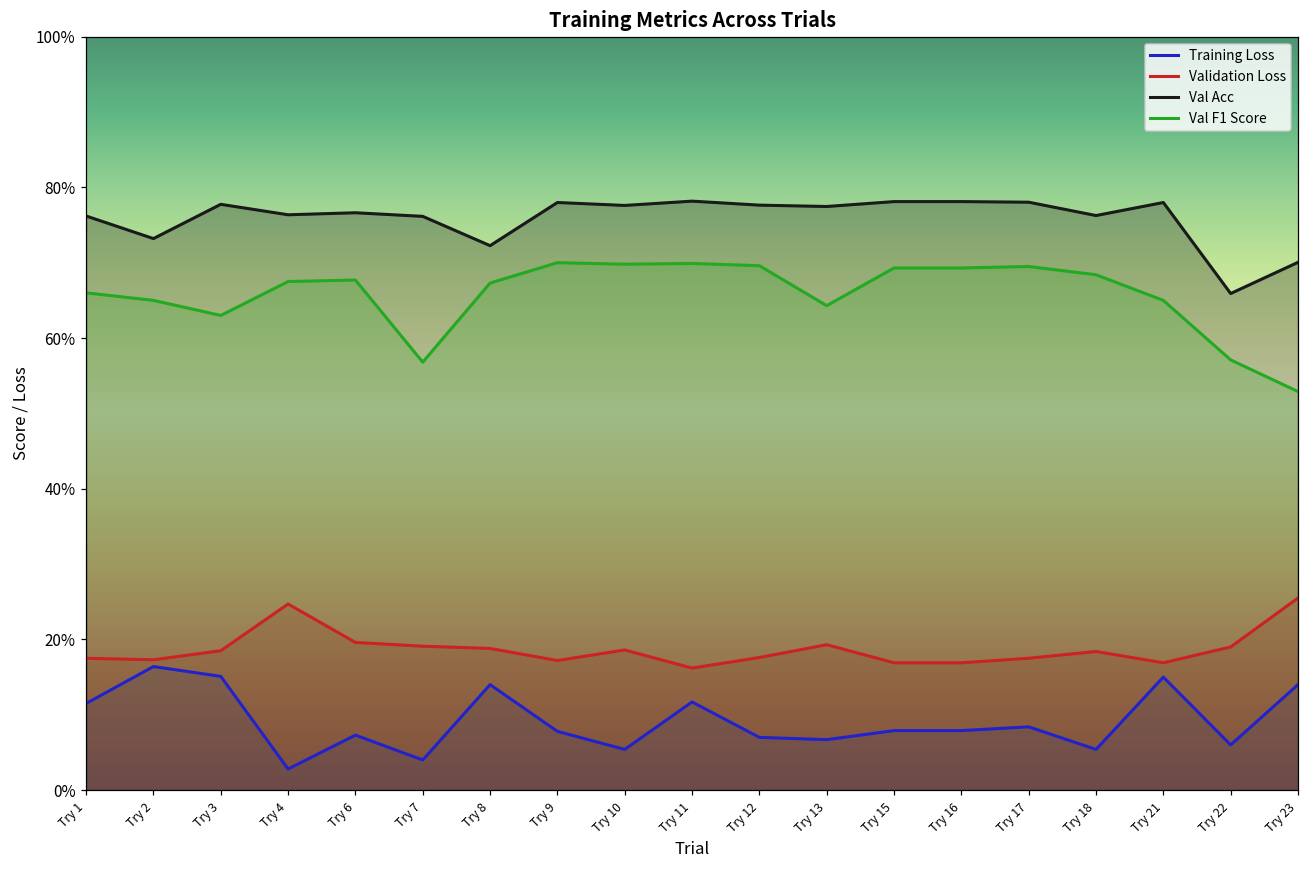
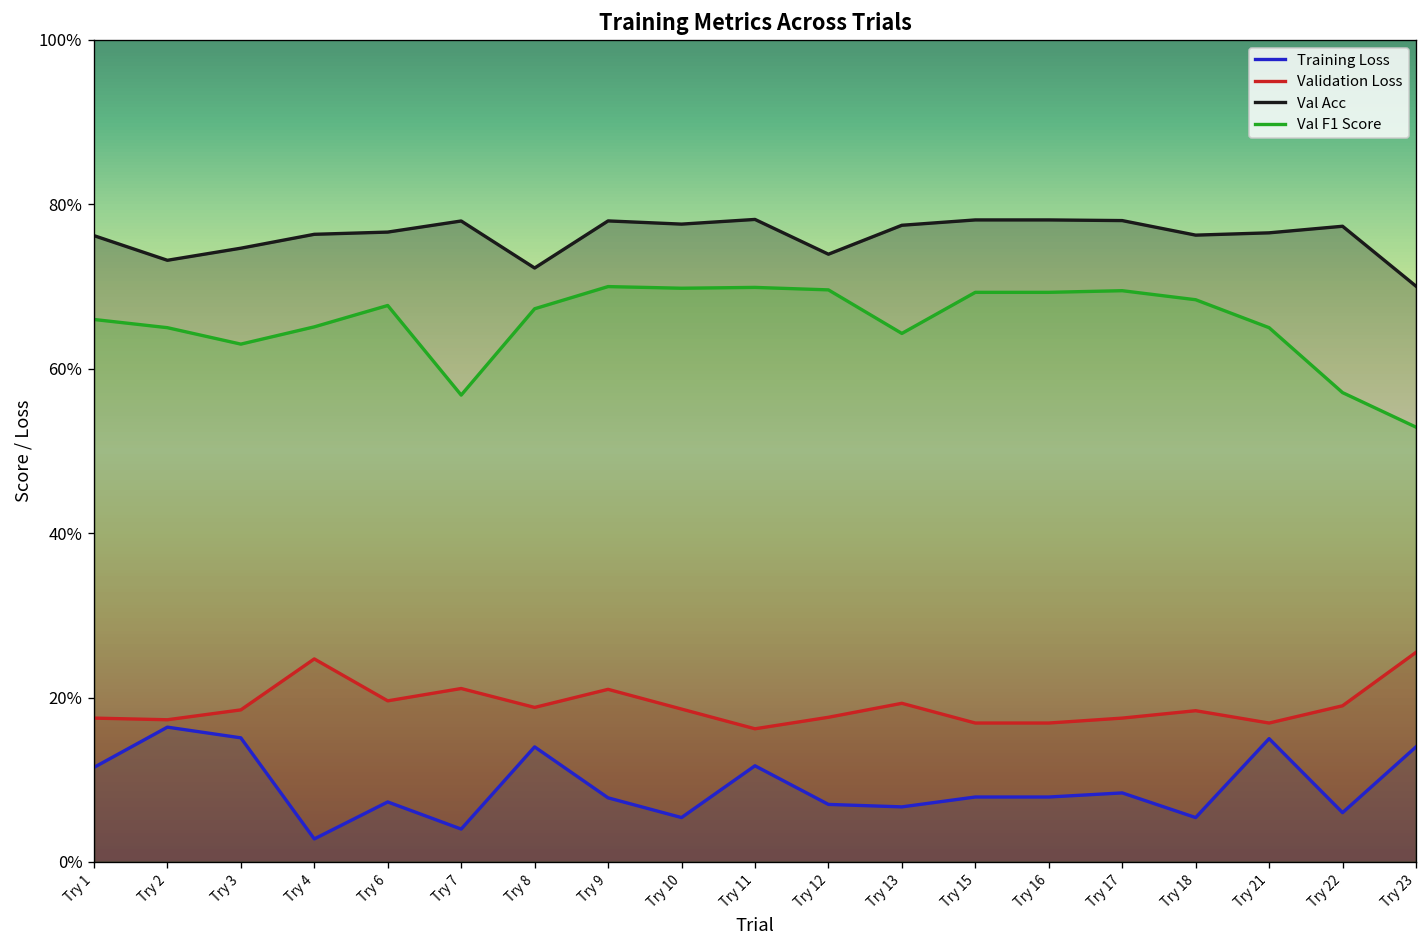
Val Acc, Try 3: 78% -> 75%
Val F1 Score, Try 4: 68% -> 65%
Validation Loss, Try 7: 19% -> 21%
Val Acc, Try 7: 76% -> 78%
Validation Loss, Try 9: 17% -> 21%
Val Acc, Try 12: 78% -> 74%
Val Acc, Try 21: 78% -> 77%
Val Acc, Try 22: 66% -> 77%
